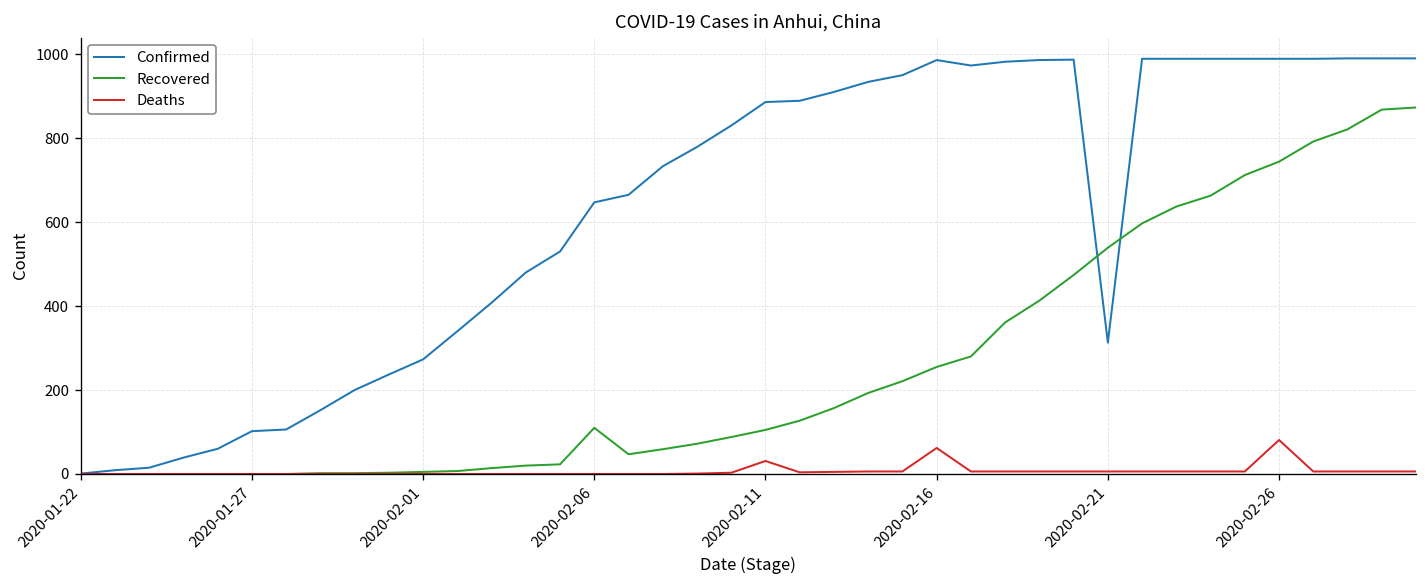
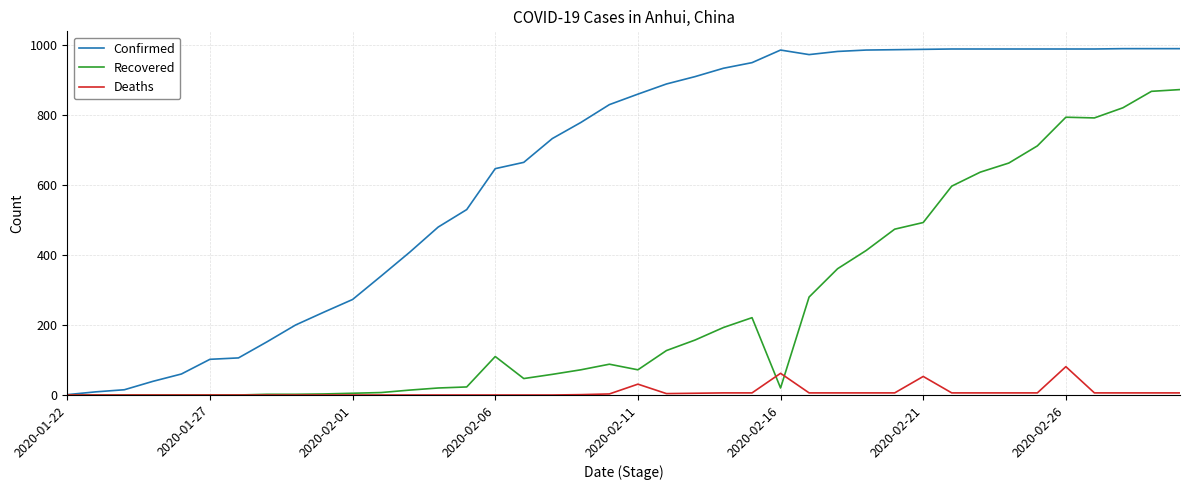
Confirmed, 2020-02-11: 890 -> 860
Recovered, 2020-02-11: 110 -> 70
Recovered, 2020-02-16: 260 -> 20
Confirmed, 2020-02-21: 310 -> 990
Recovered, 2020-02-21: 540 -> 490
Deaths, 2020-02-21: 10 -> 50
Recovered, 2020-02-26: 740 -> 790
